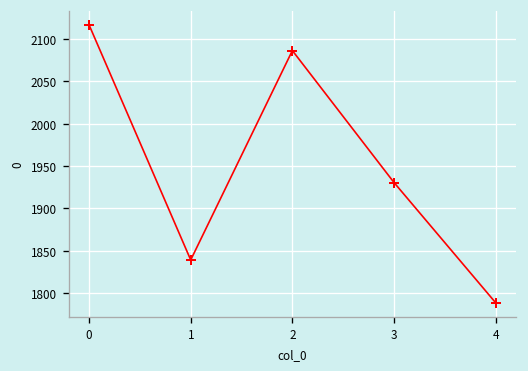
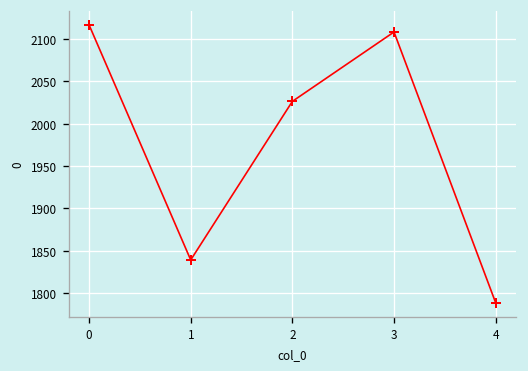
2: 2090 -> 2030
3: 1930 -> 2110
